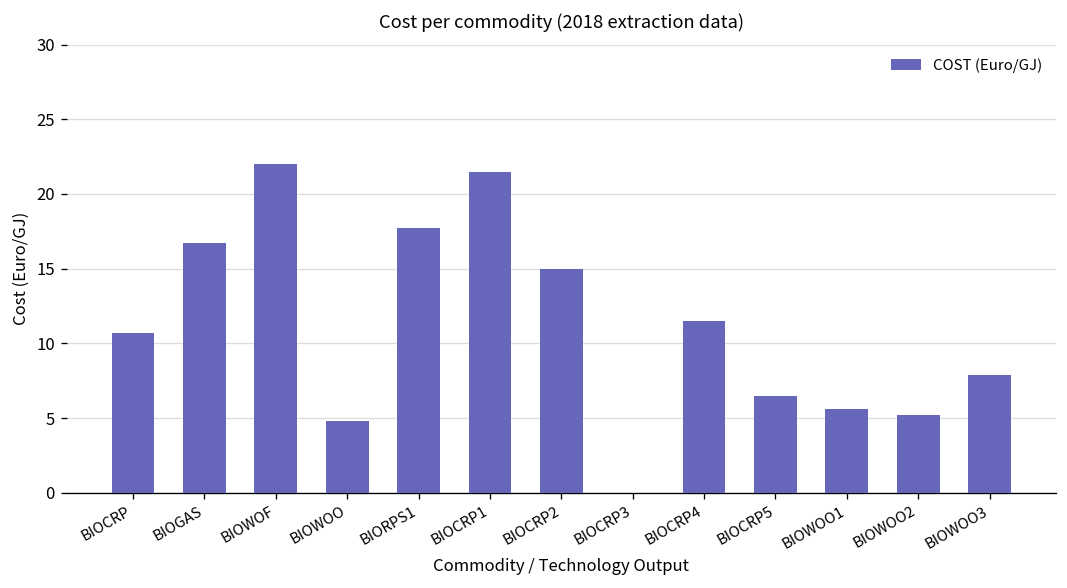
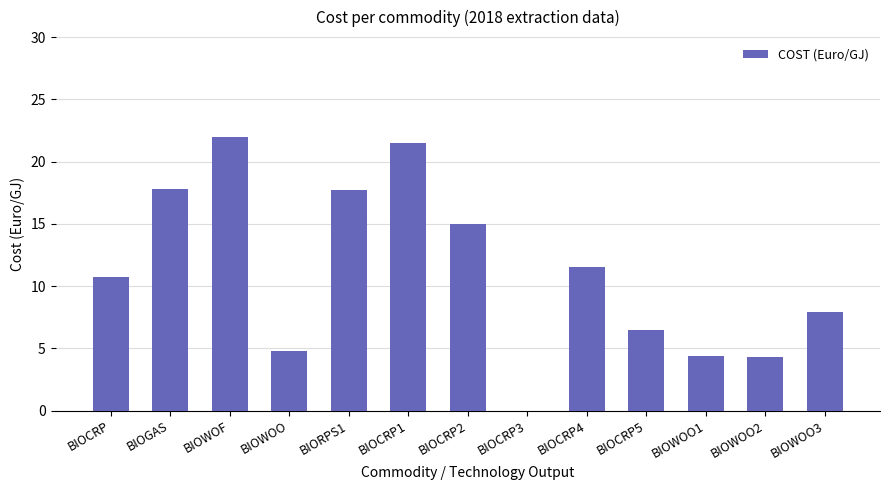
BIOGAS: 16.7 -> 17.8
BIOWOO1: 5.6 -> 4.4
BIOWOO2: 5.2 -> 4.3
